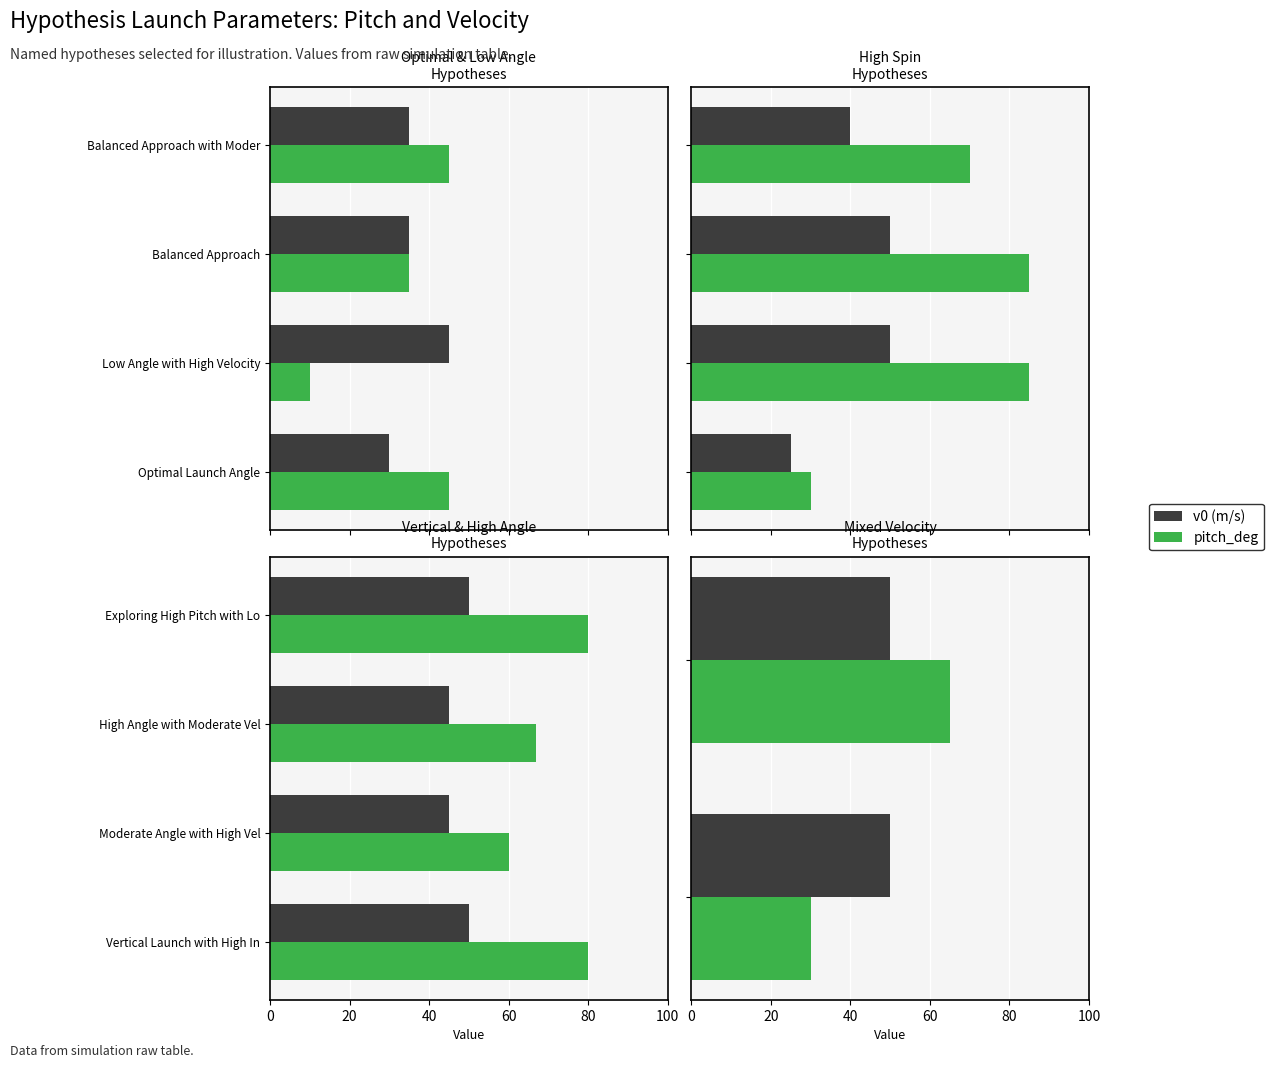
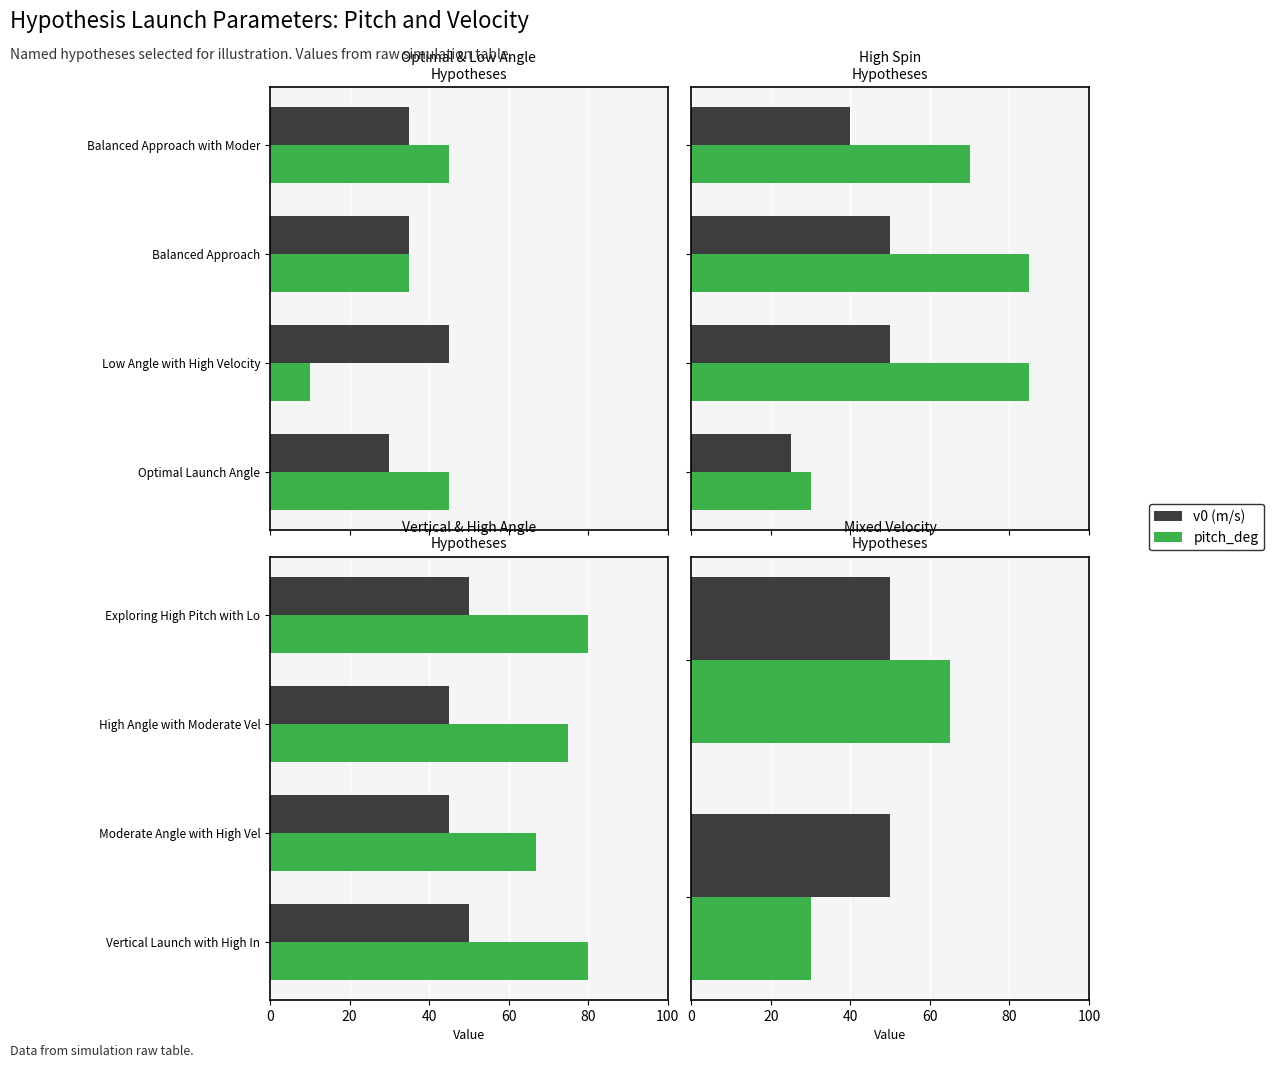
Vertical & High Angle Hypotheses, pitch_deg, High Angle with Moderate Vel: 67 -> 75
Vertical & High Angle Hypotheses, pitch_deg, Moderate Angle with High Vel: 60 -> 67
